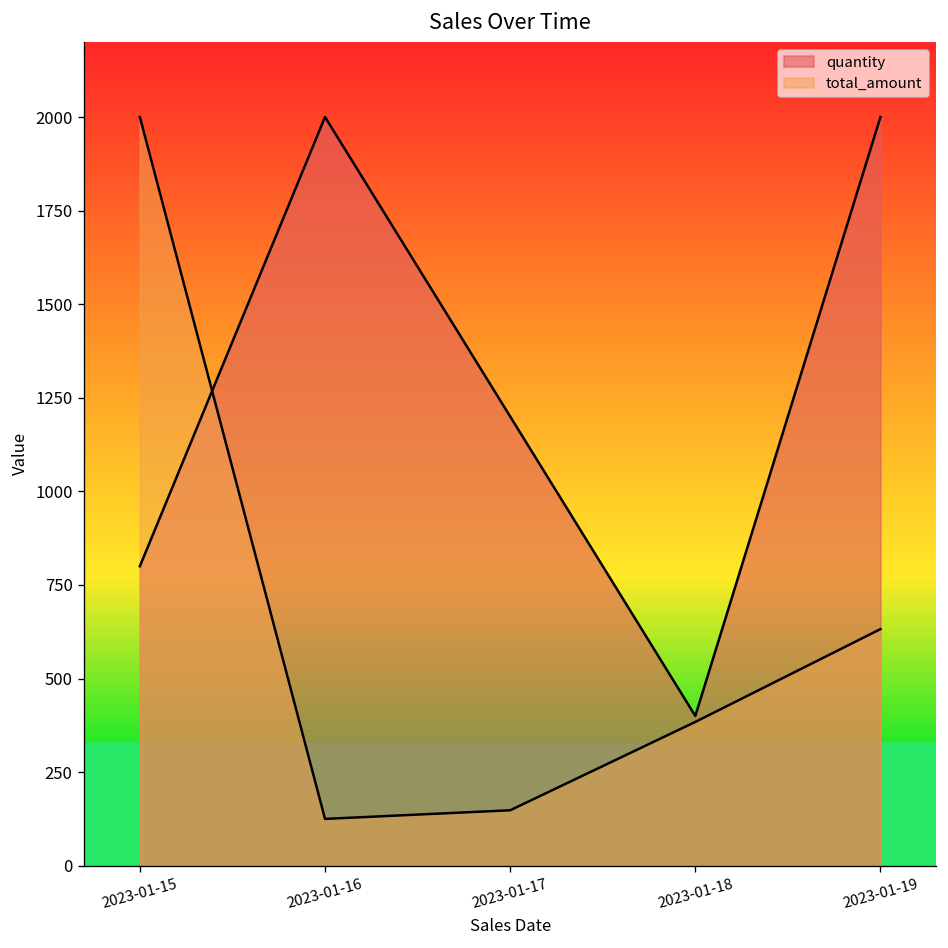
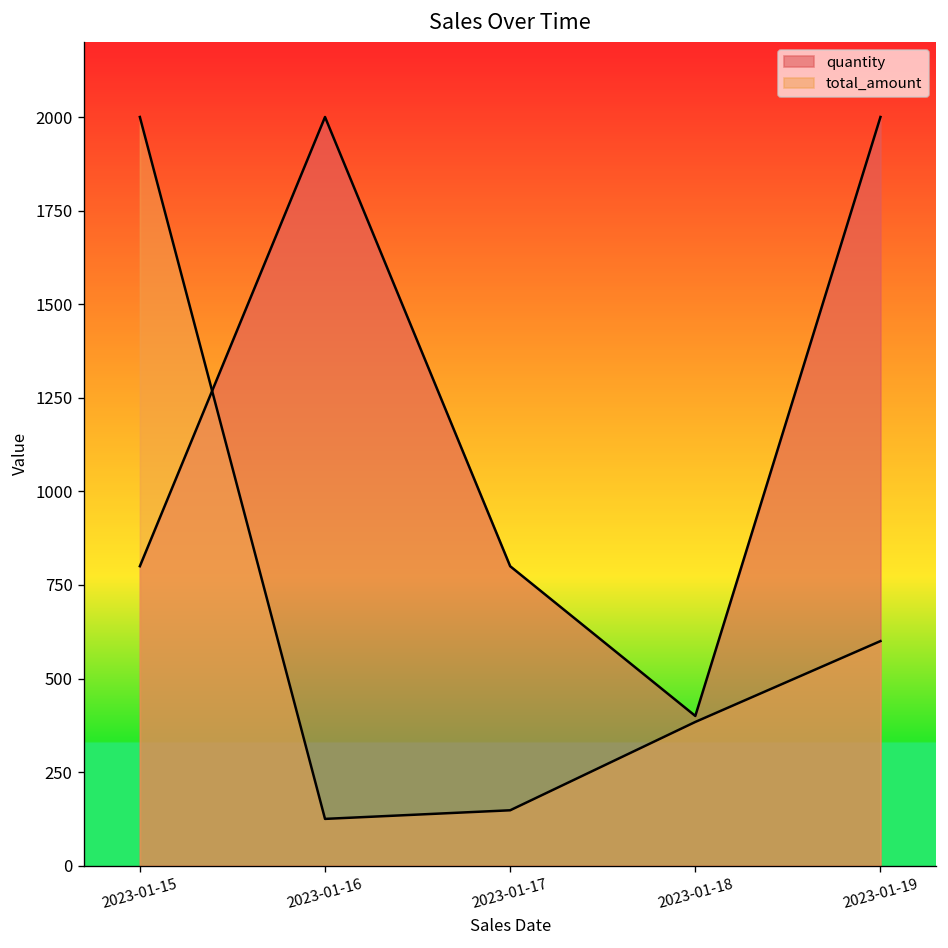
quantity, 2023-01-17: 1200 -> 800
total_amount, 2023-01-19: 630 -> 600
